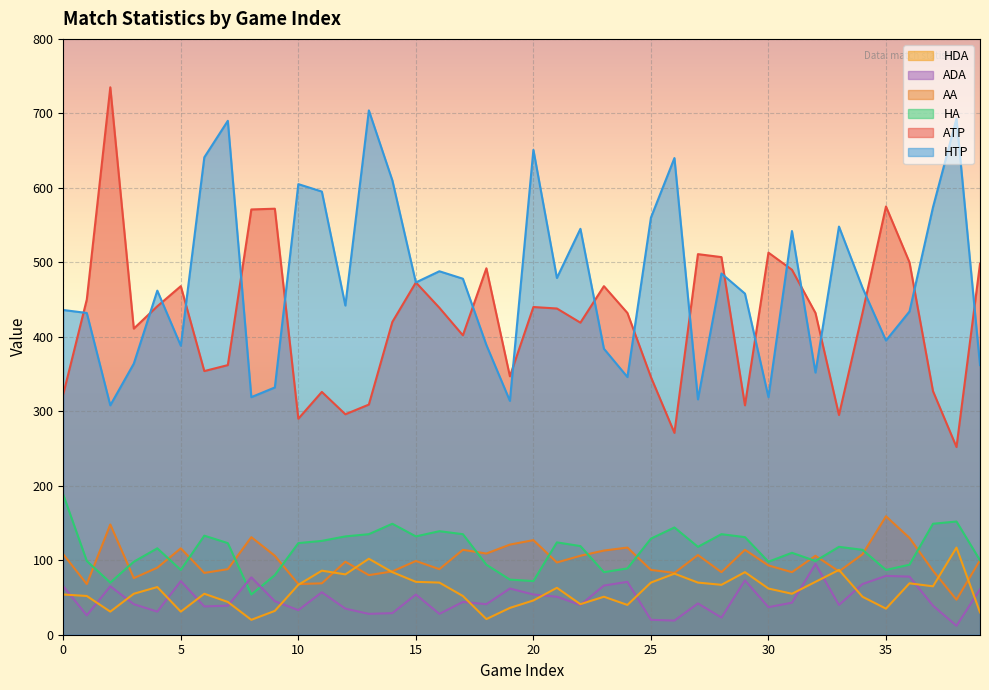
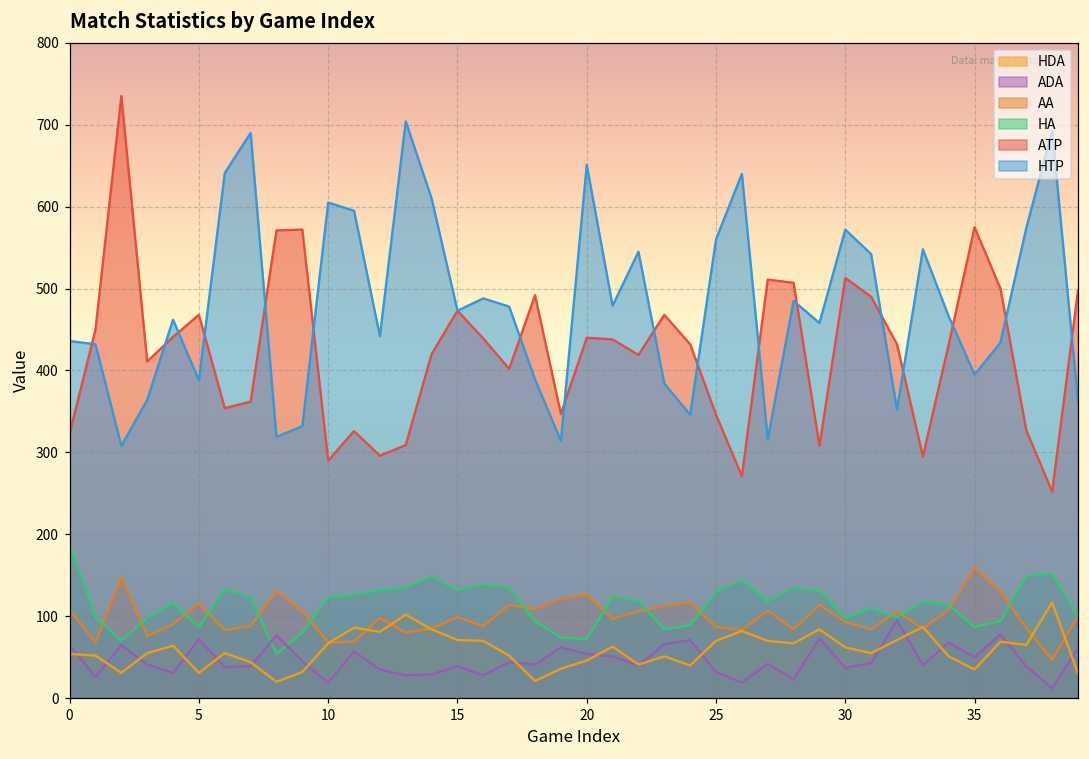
ADA, 10: 30 -> 20
ADA, 15: 50 -> 40
ADA, 25: 20 -> 30
HTP, 30: 320 -> 570
ADA, 35: 80 -> 50
